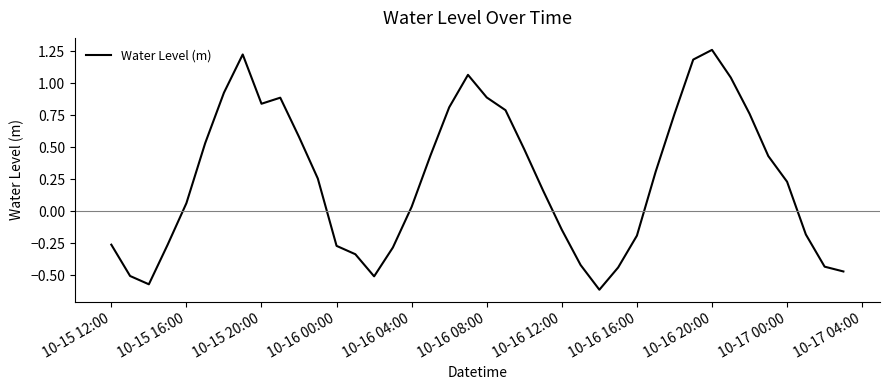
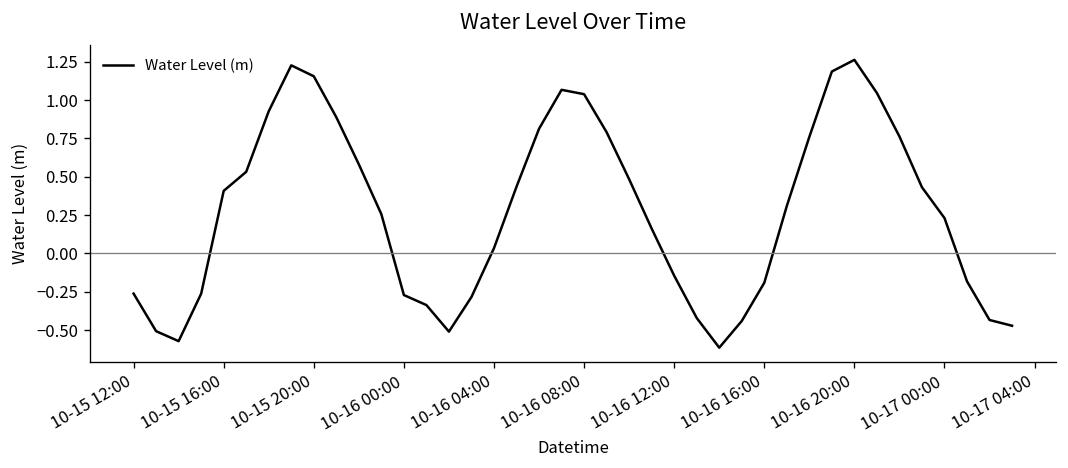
10-15 16:00: 0.06 -> 0.41
10-15 20:00: 0.84 -> 1.15
10-16 08:00: 0.89 -> 1.04
